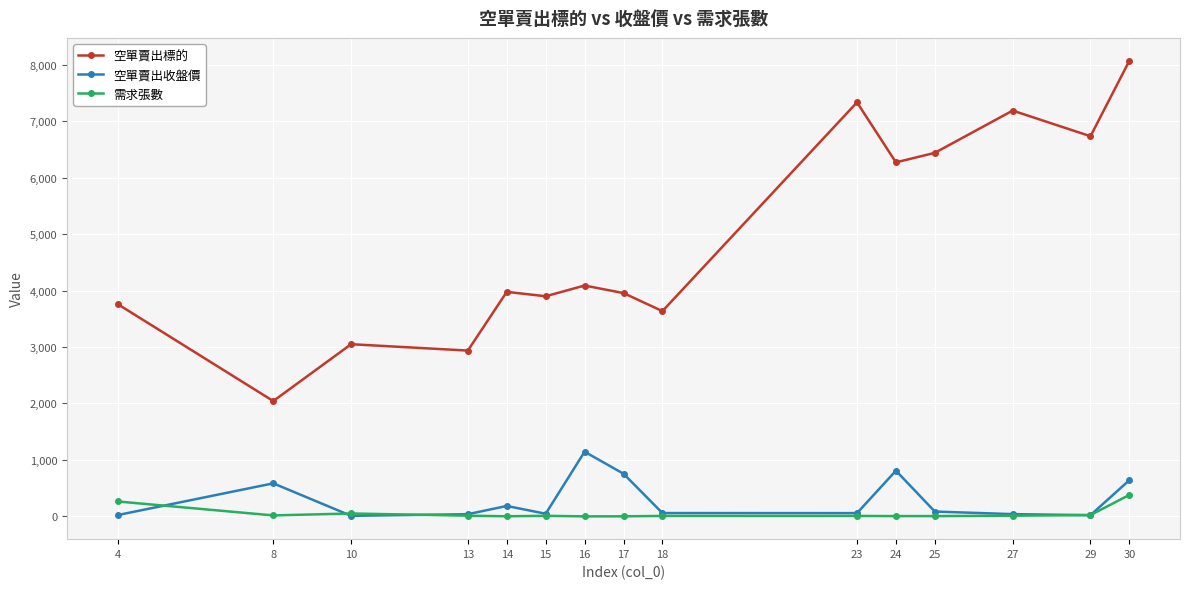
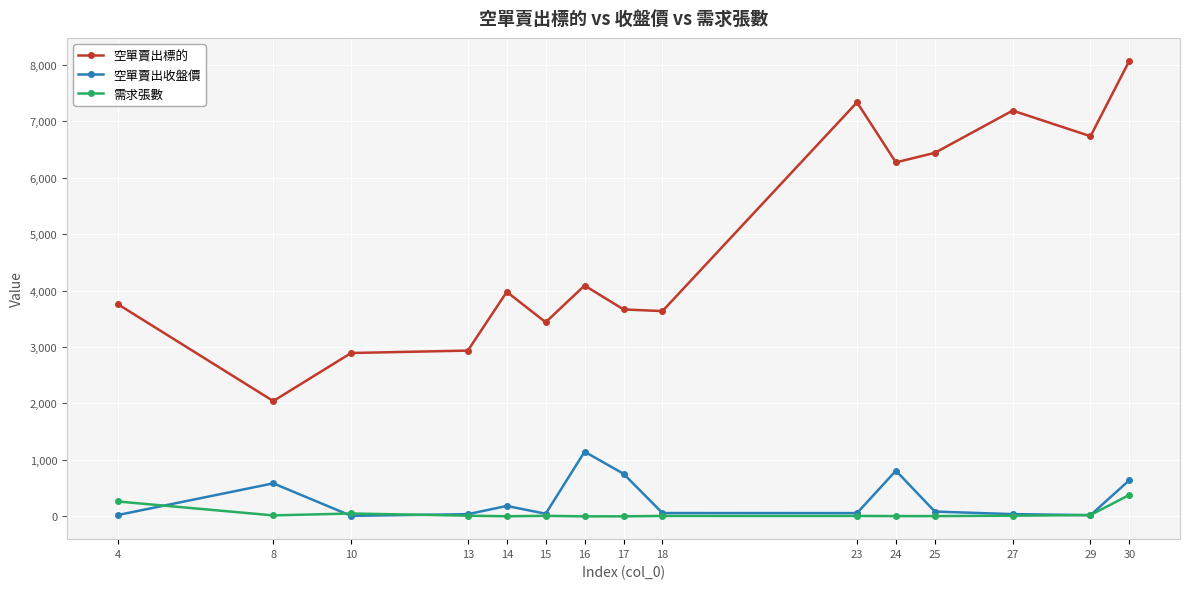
空單賣出標的, 10: 3,000 -> 2,900
空單賣出標的, 15: 3,900 -> 3,400
空單賣出標的, 17: 4,000 -> 3,700
